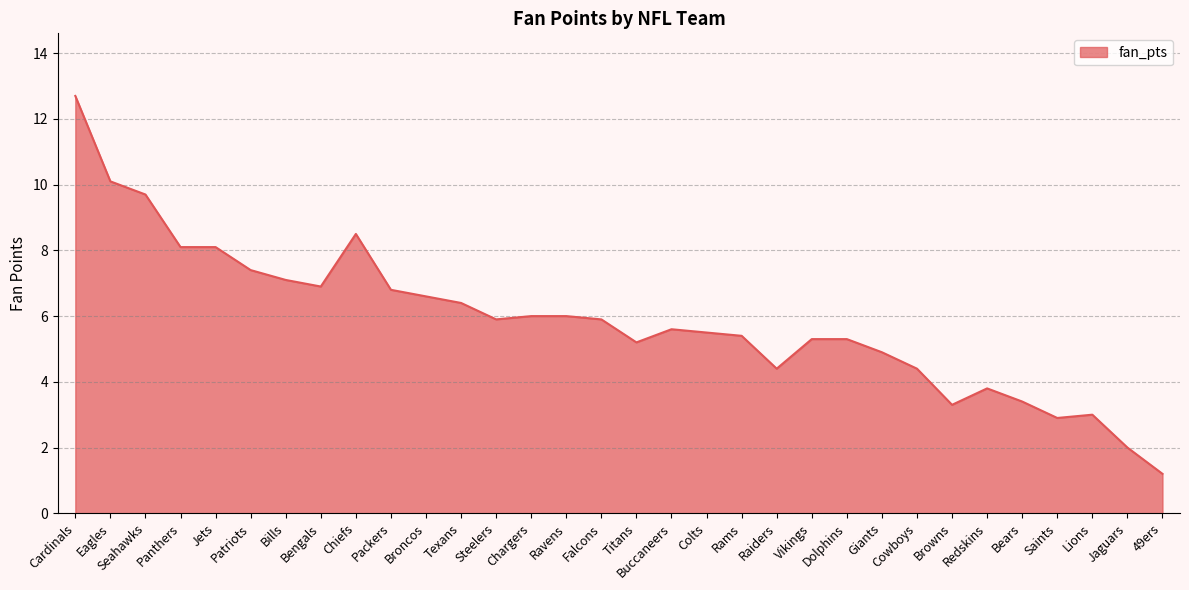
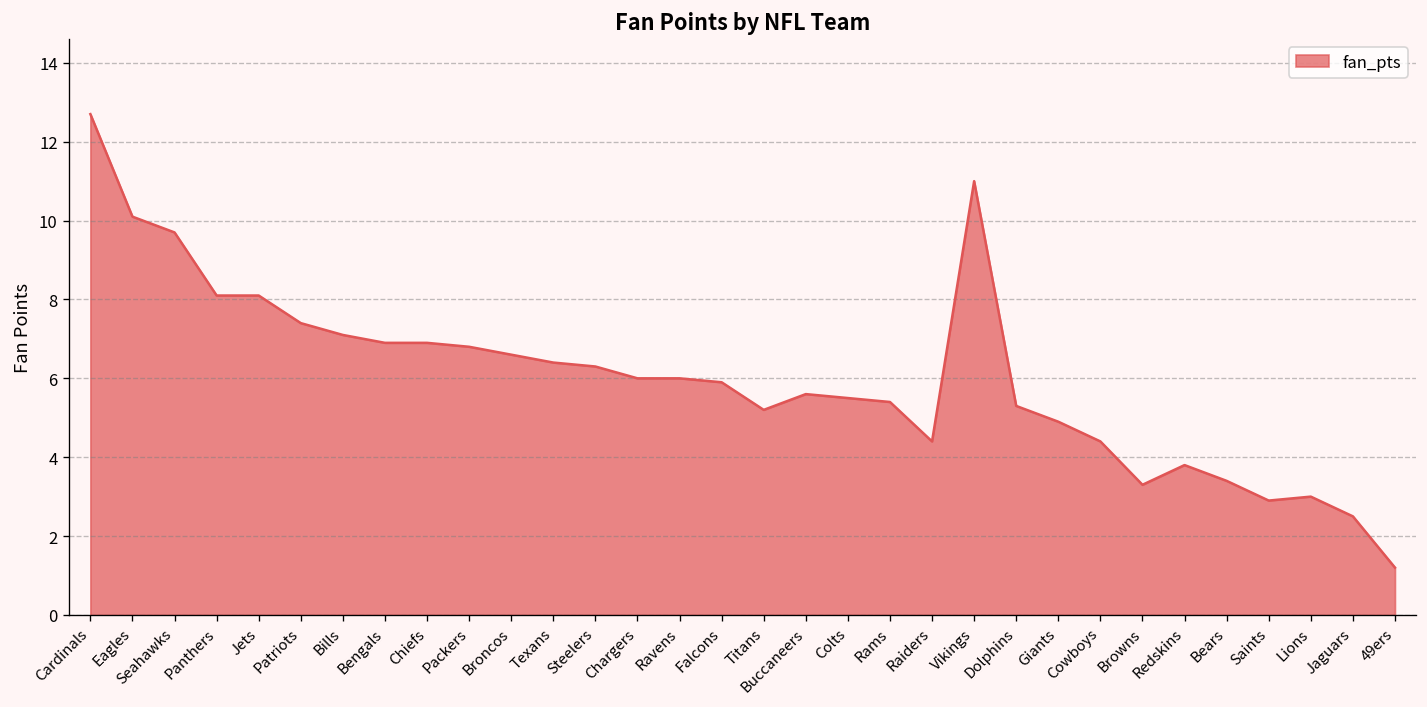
Chiefs: 8.5 -> 6.9
Steelers: 5.9 -> 6.3
Vikings: 5.3 -> 11.0
Jaguars: 2.0 -> 2.5
